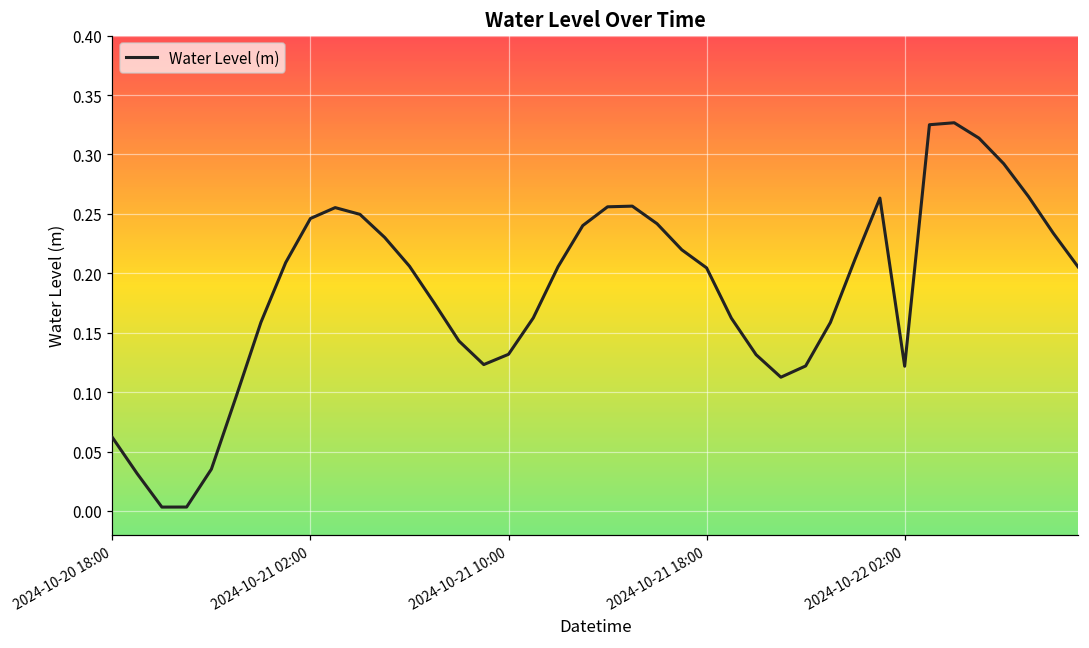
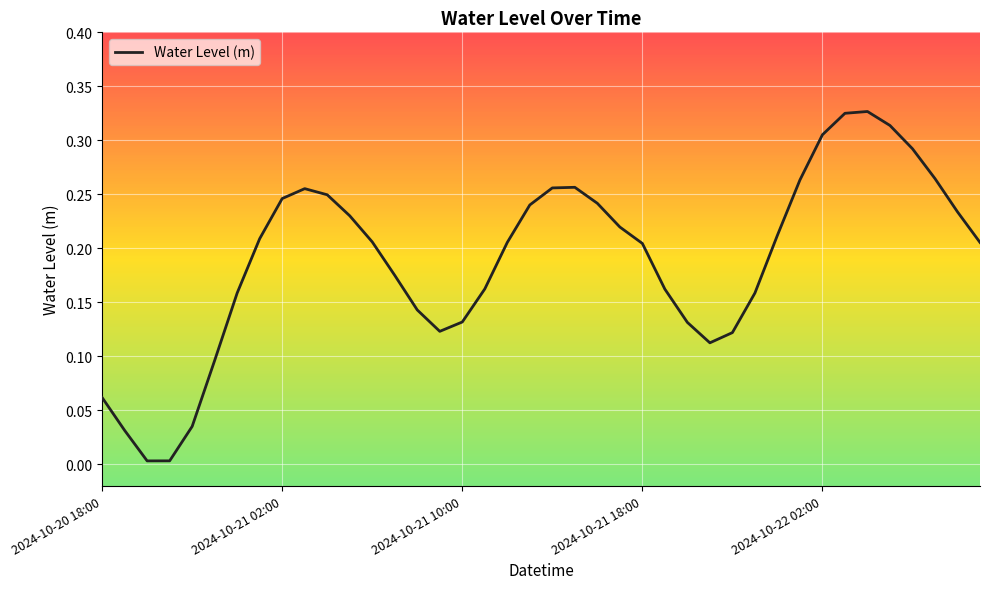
2024-10-22 02:00: 0.122 -> 0.305
